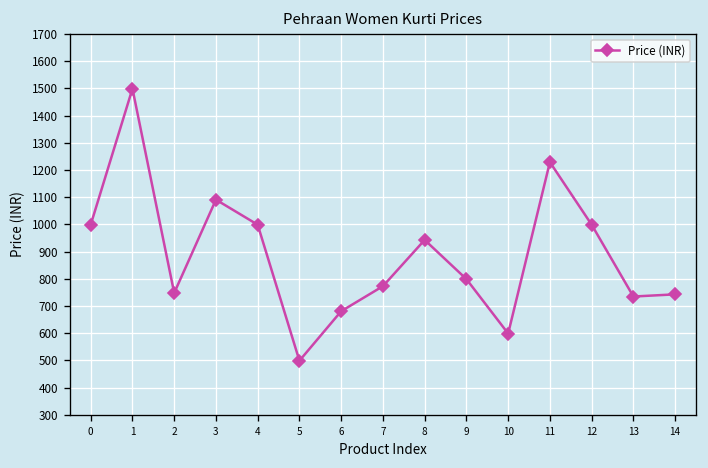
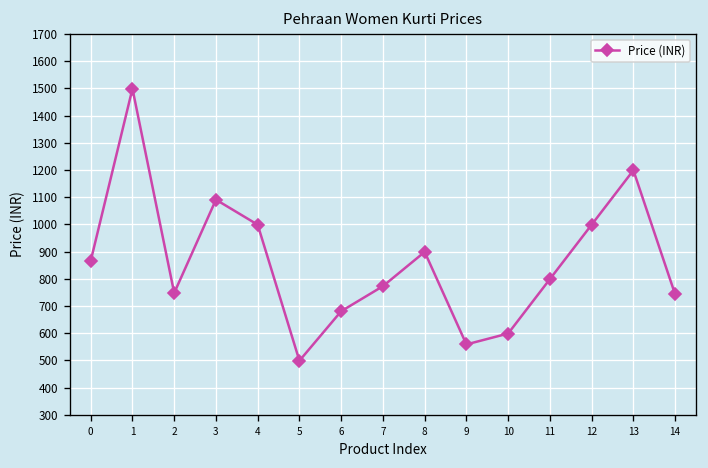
0: 1000 -> 870
8: 940 -> 900
9: 800 -> 560
11: 1230 -> 800
13: 740 -> 1200
